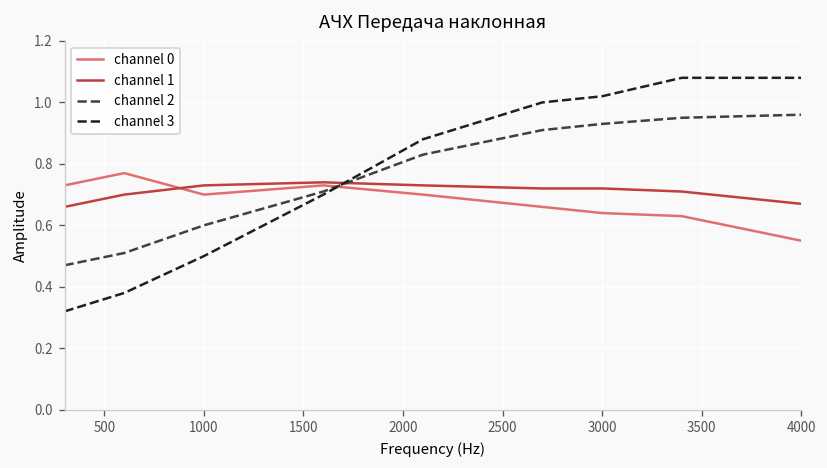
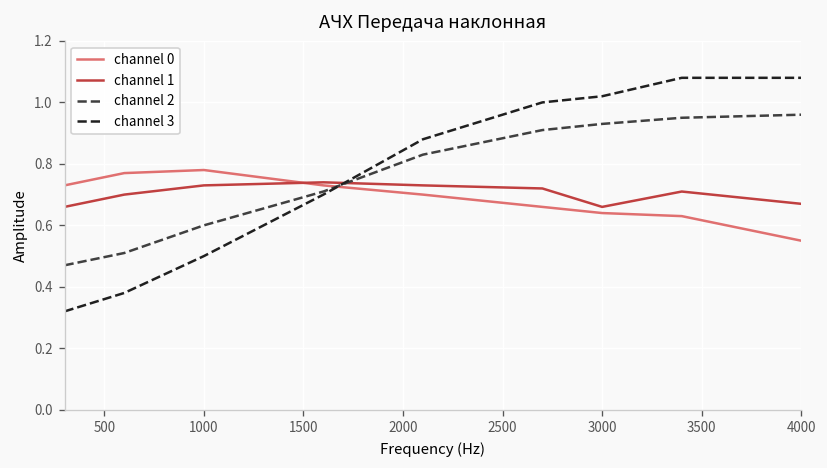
channel 0, 1000: 0.70 -> 0.78
channel 1, 3000: 0.72 -> 0.66
